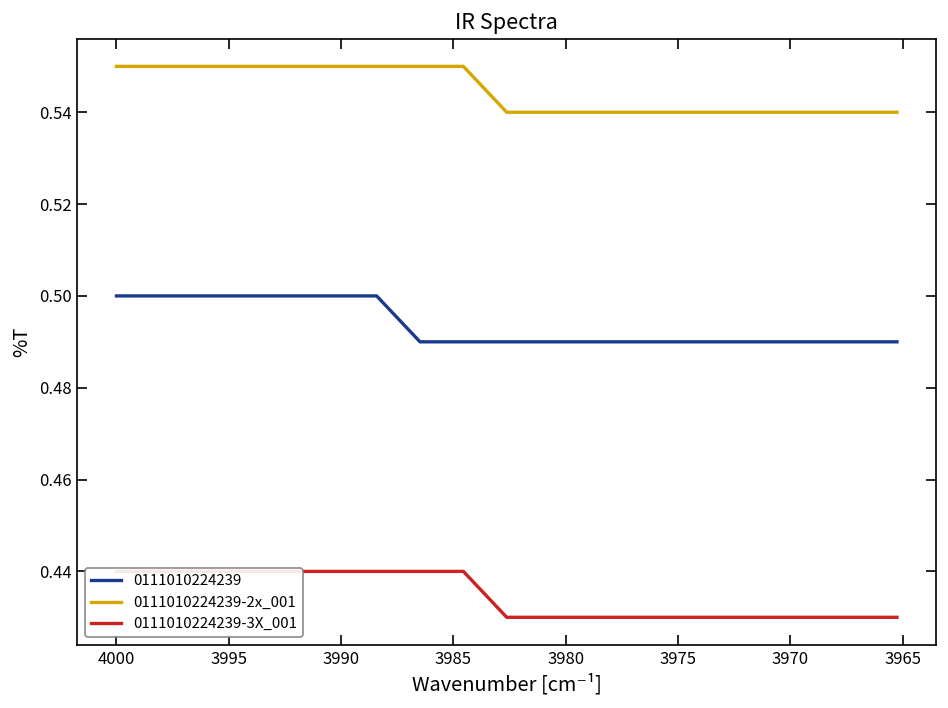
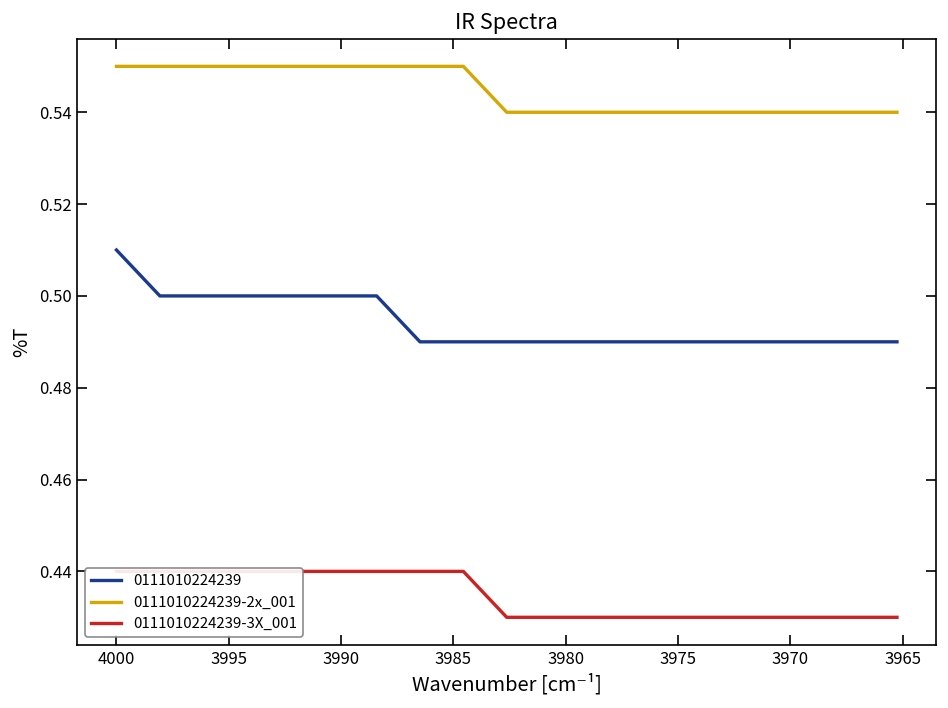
0111010224239, 4000: 0.50 -> 0.51
